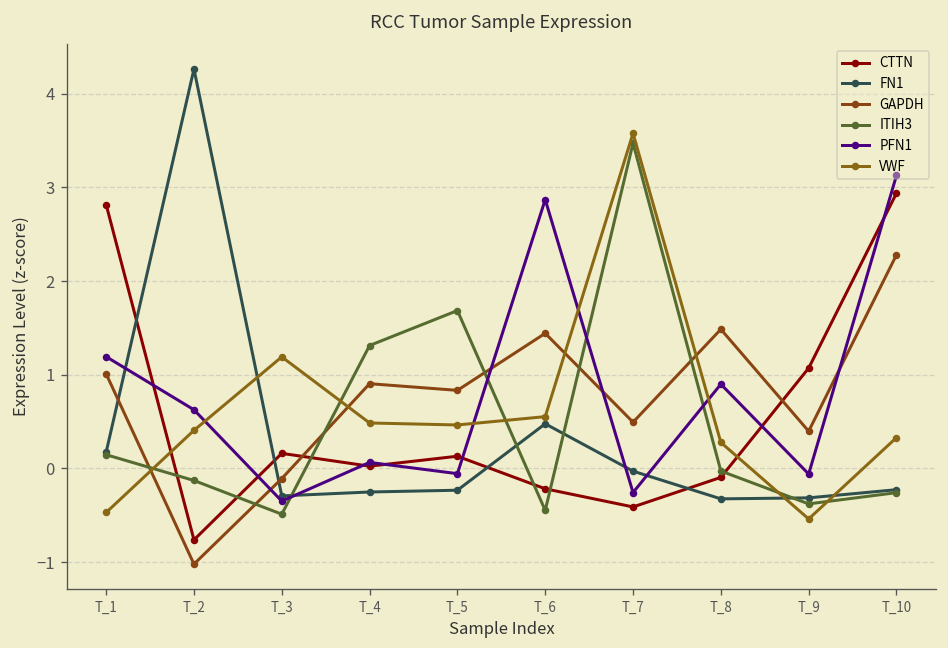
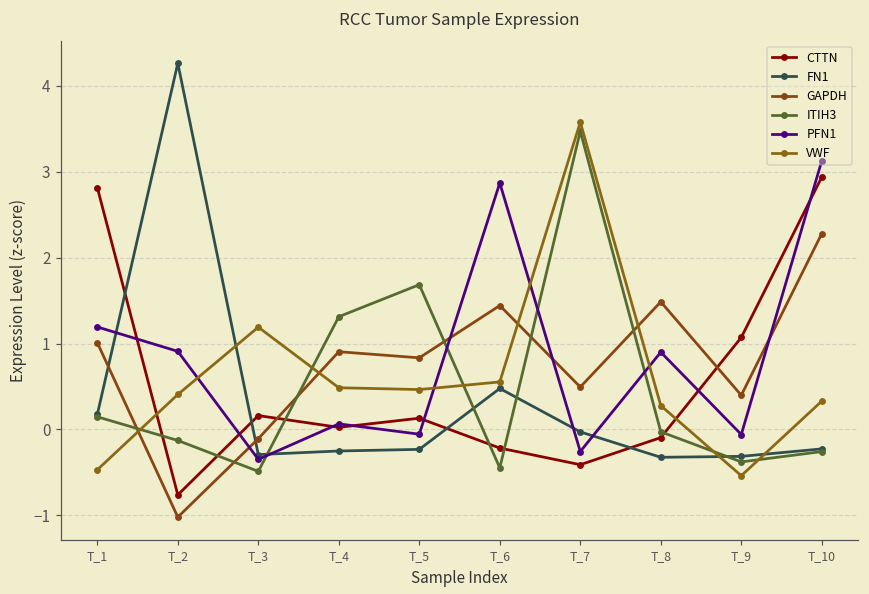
PFN1, T_2: 0.6 -> 0.9
